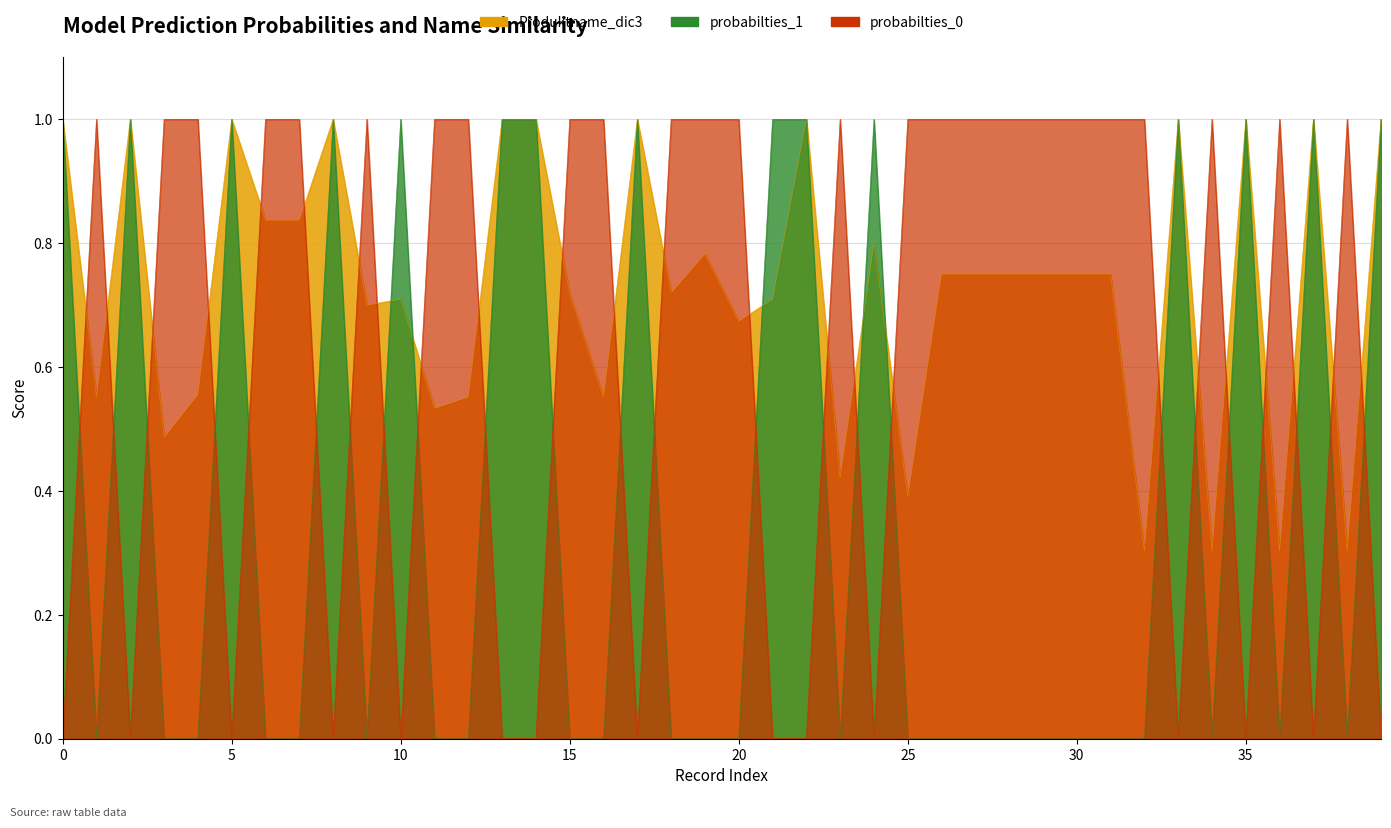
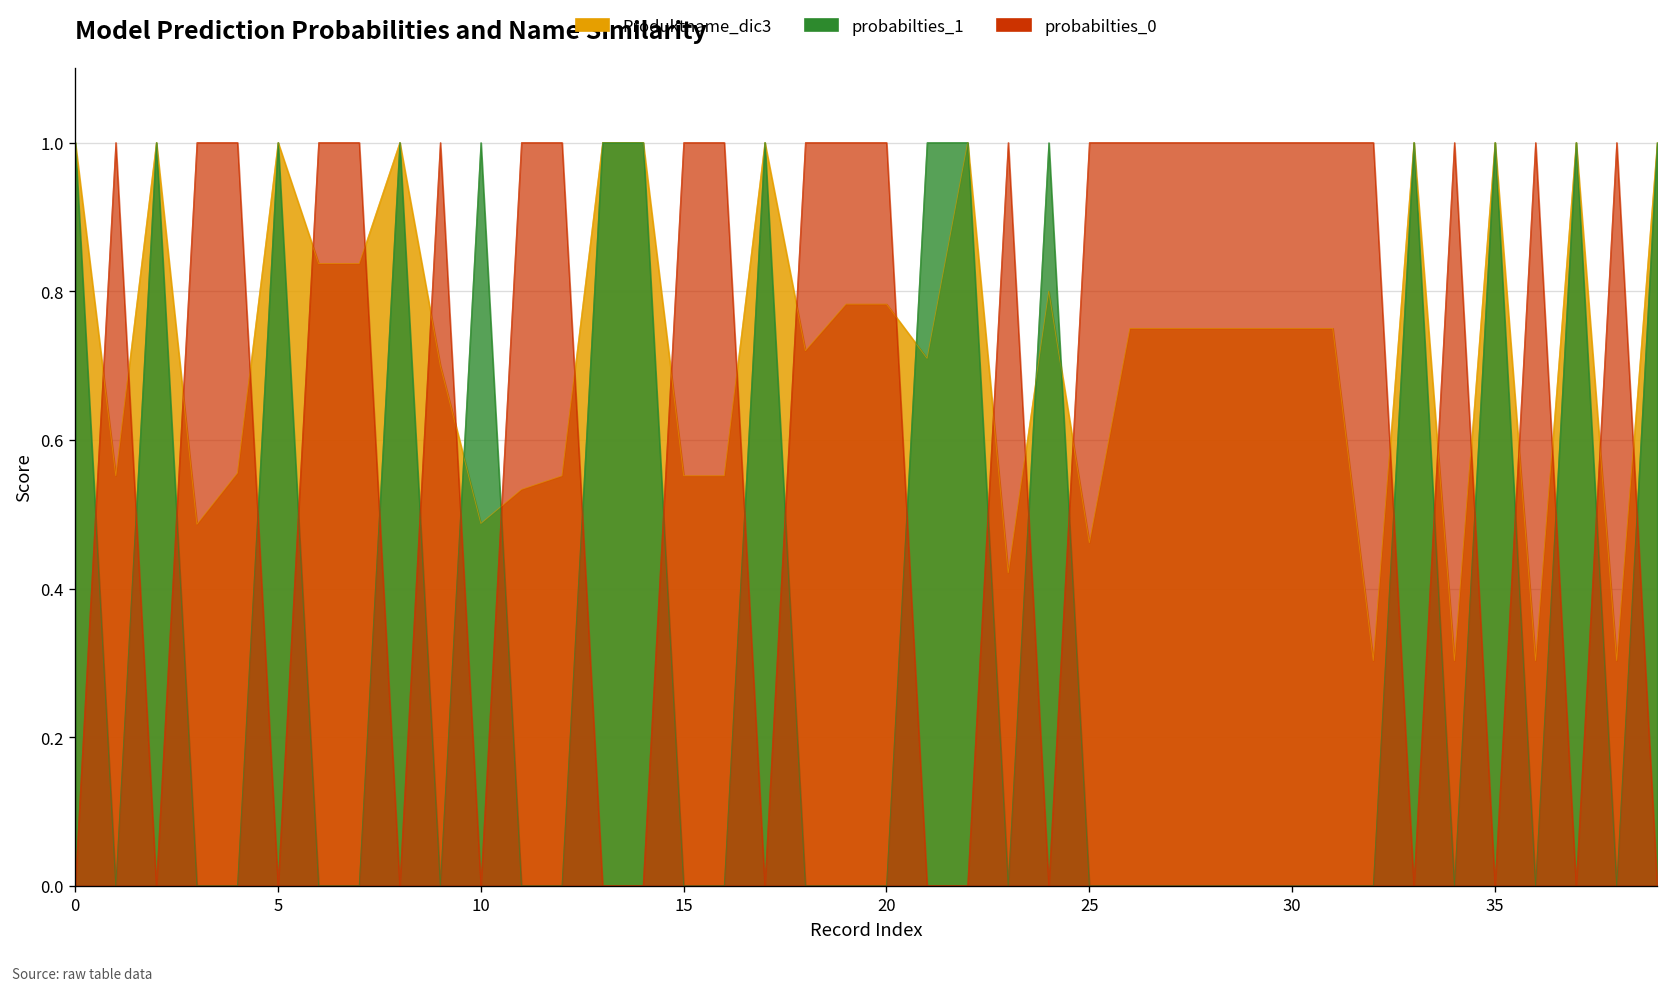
Produktname_dic3, 10: 0.71 -> 0.49
Produktname_dic3, 15: 0.72 -> 0.55
Produktname_dic3, 20: 0.67 -> 0.78
Produktname_dic3, 25: 0.39 -> 0.46
